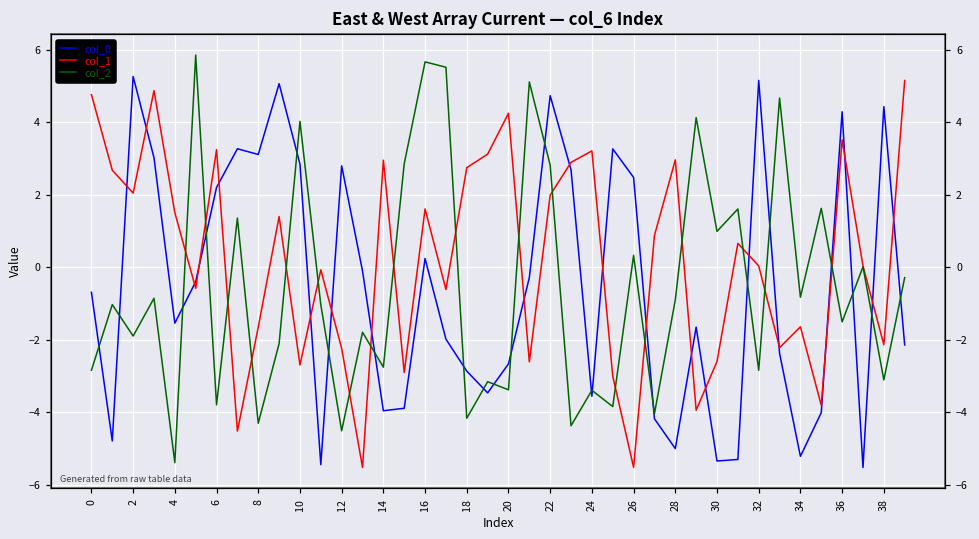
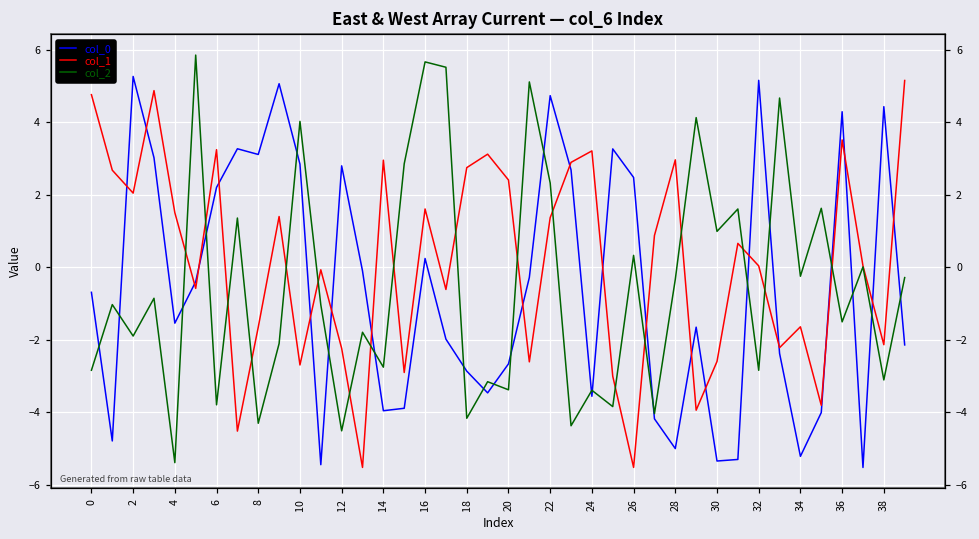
col_1, 20: 4.2 -> 2.4
col_1, 22: 2.0 -> 1.4
col_2, 22: 2.8 -> 2.3
col_2, 28: -0.9 -> -0.3
col_2, 34: -0.8 -> -0.2
